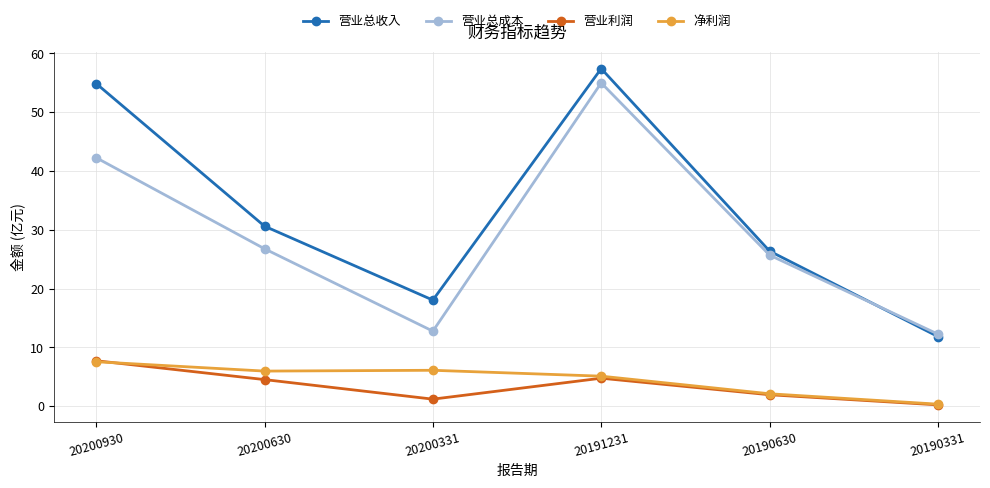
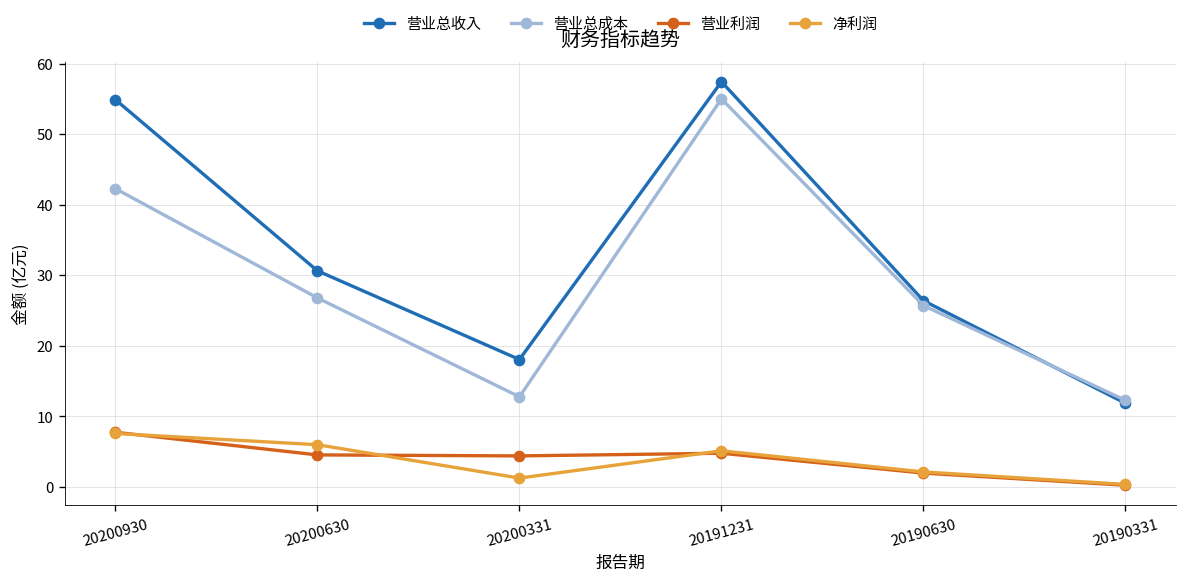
营业利润, 20200331: 1 -> 4
净利润, 20200331: 6 -> 1
